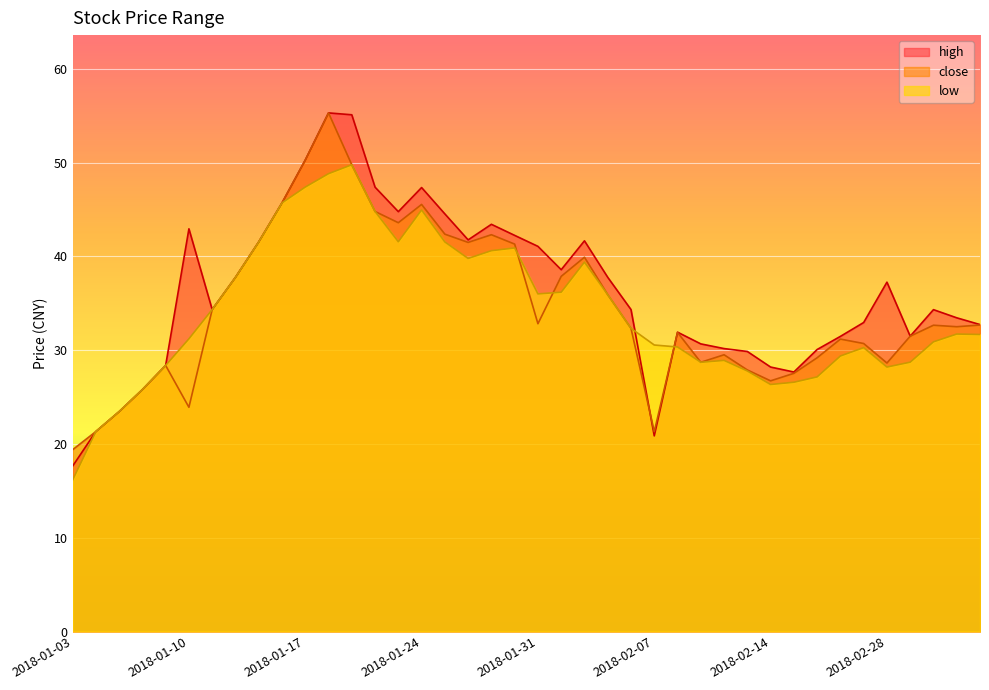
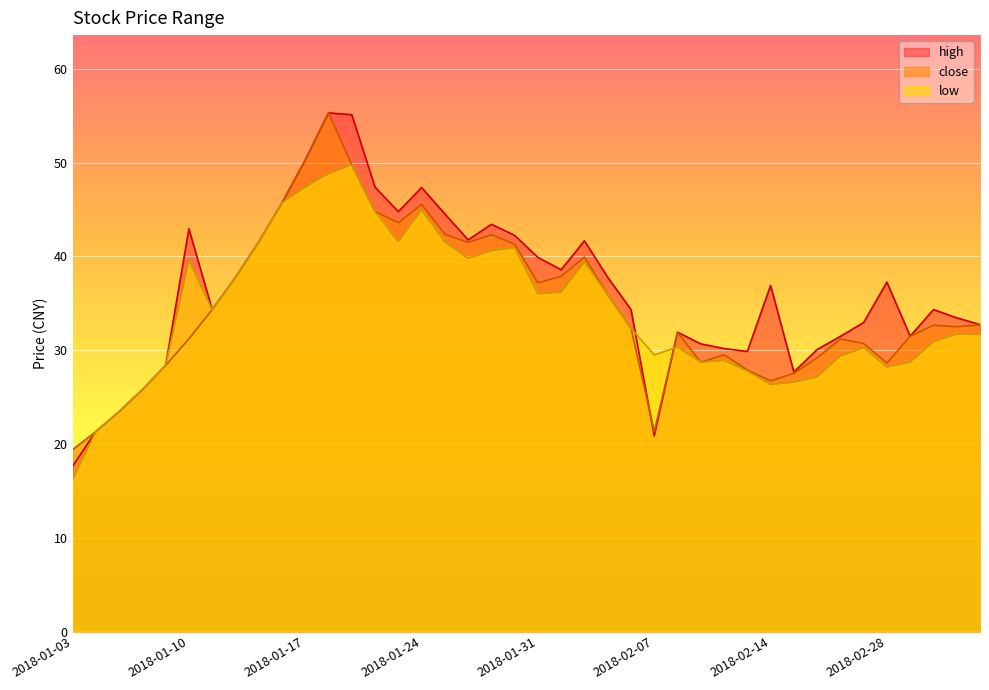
close, 2018-01-10: 24 -> 31
low, 2018-01-10: 31 -> 40
high, 2018-01-31: 41 -> 40
close, 2018-01-31: 33 -> 37
low, 2018-02-07: 31 -> 29
high, 2018-02-14: 28 -> 37
